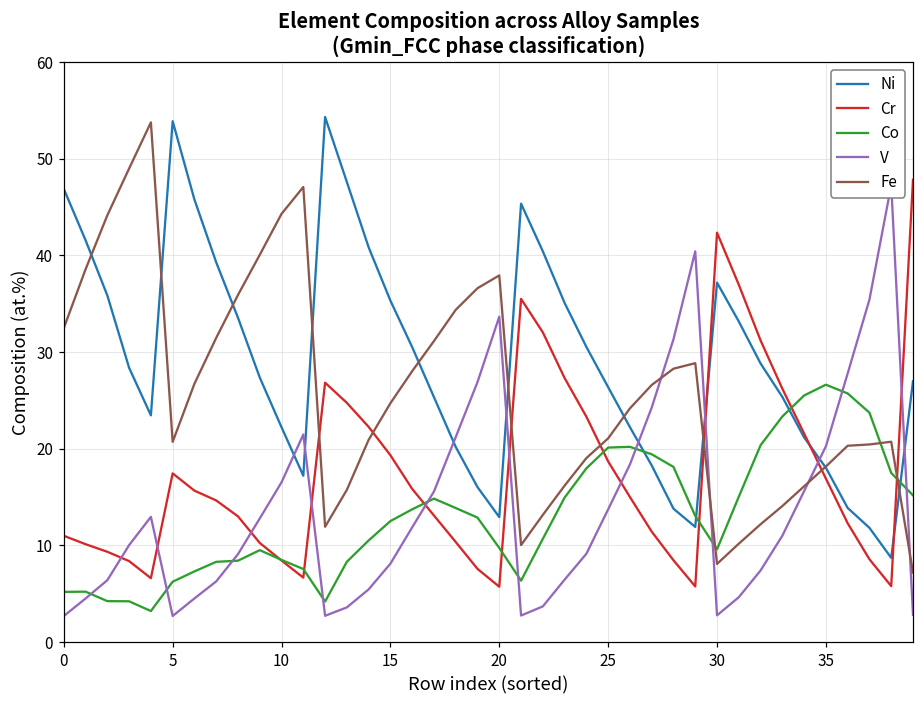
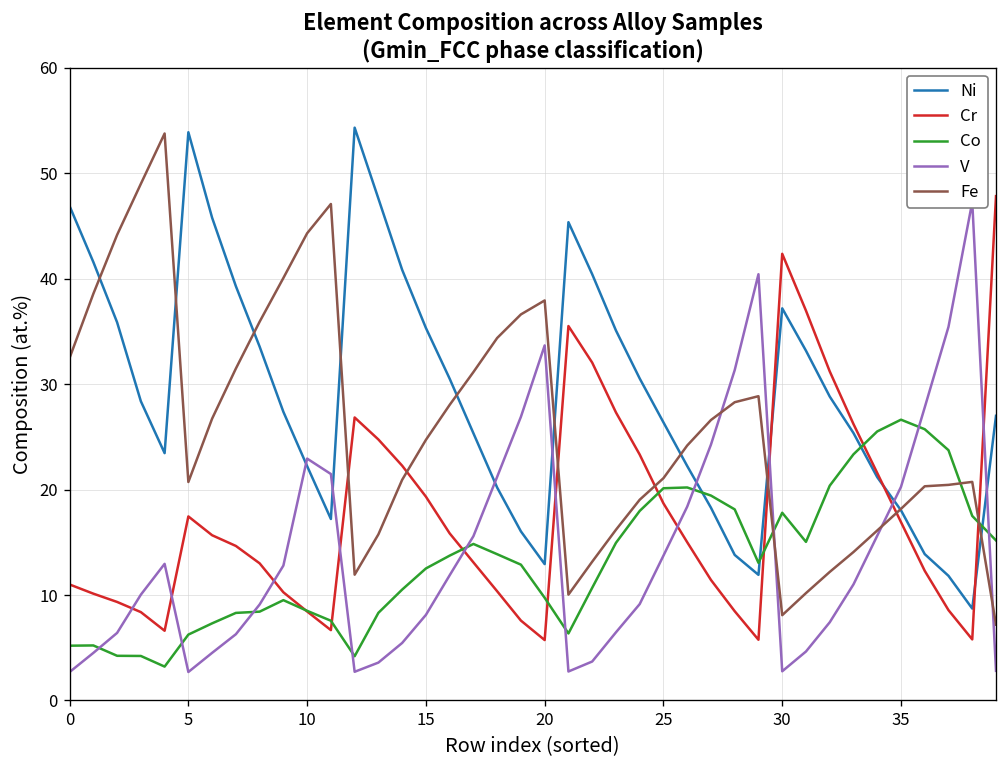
V, 10: 17 -> 23
Co, 30: 10 -> 18
